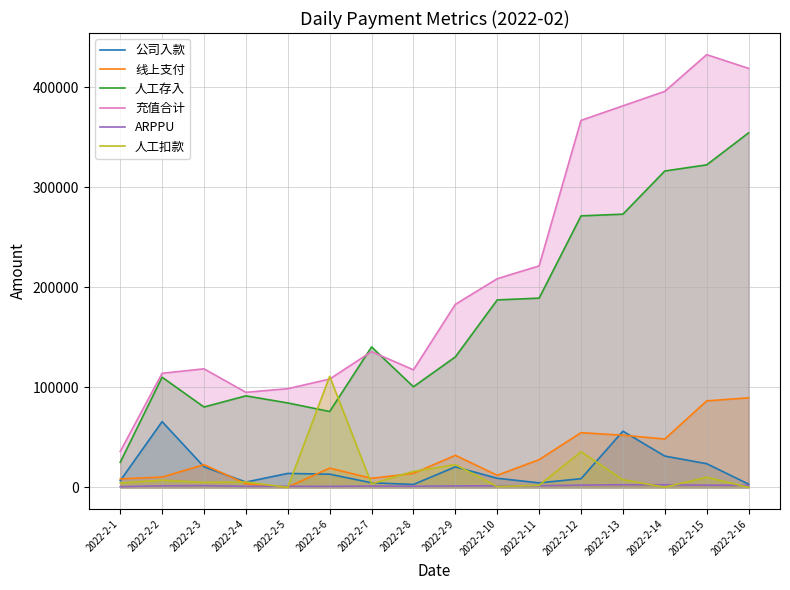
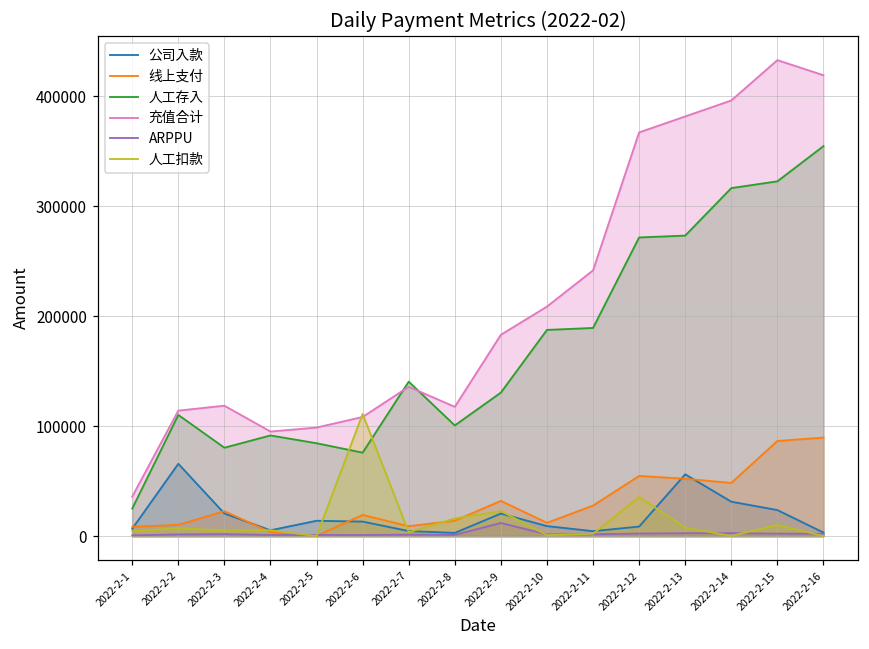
ARPPU, 2022-2-9: 0 -> 10000
充值合计, 2022-2-11: 220000 -> 240000
